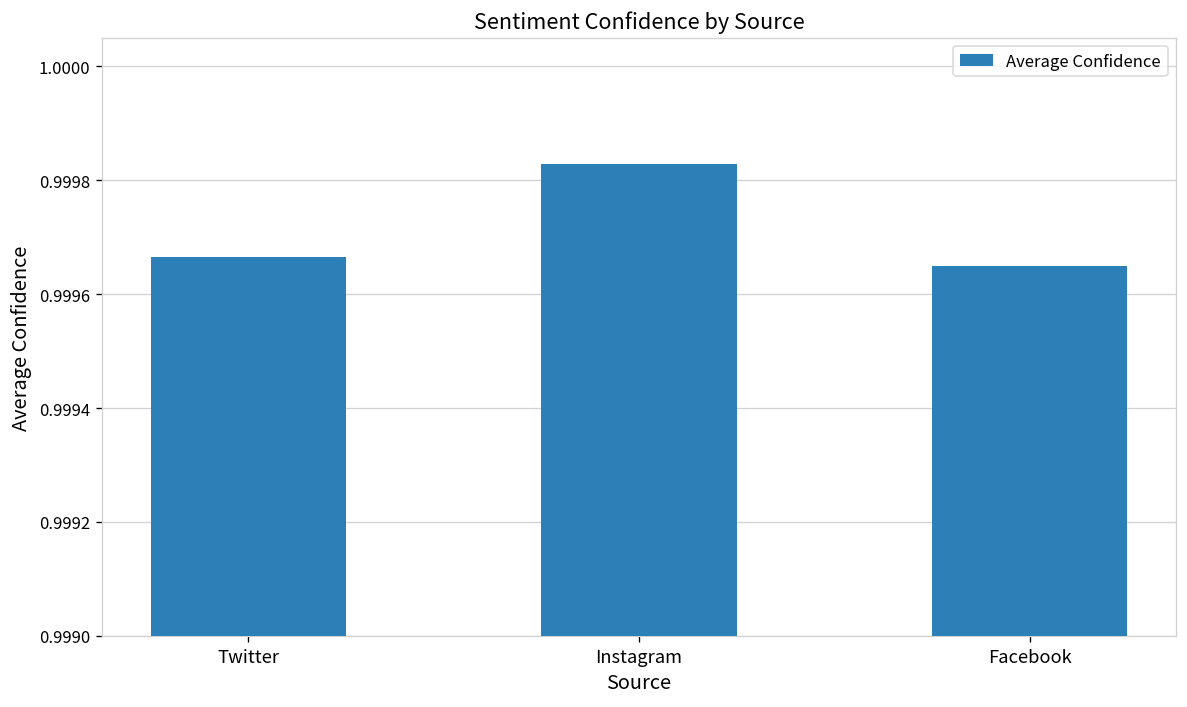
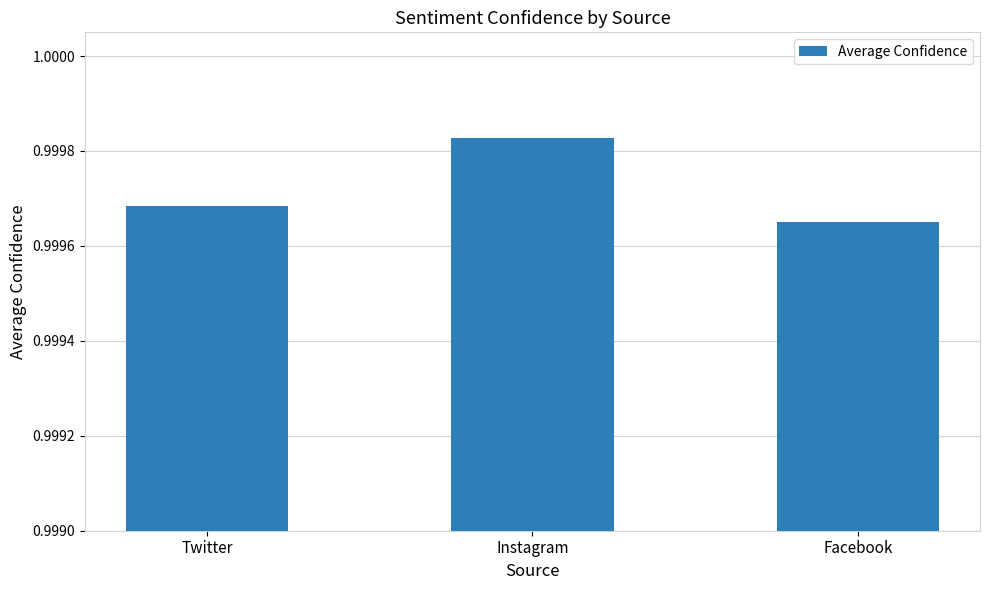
Twitter: 0.99967 -> 0.99968
